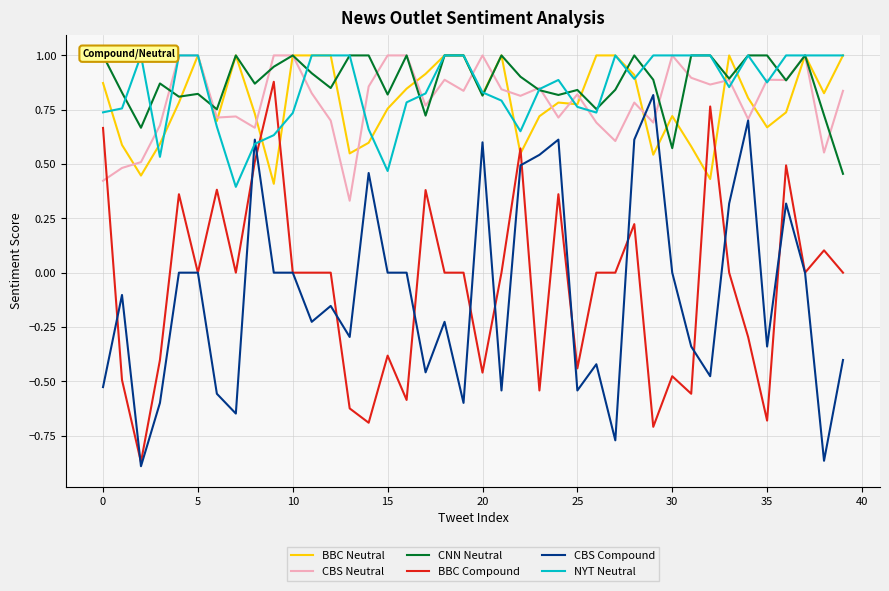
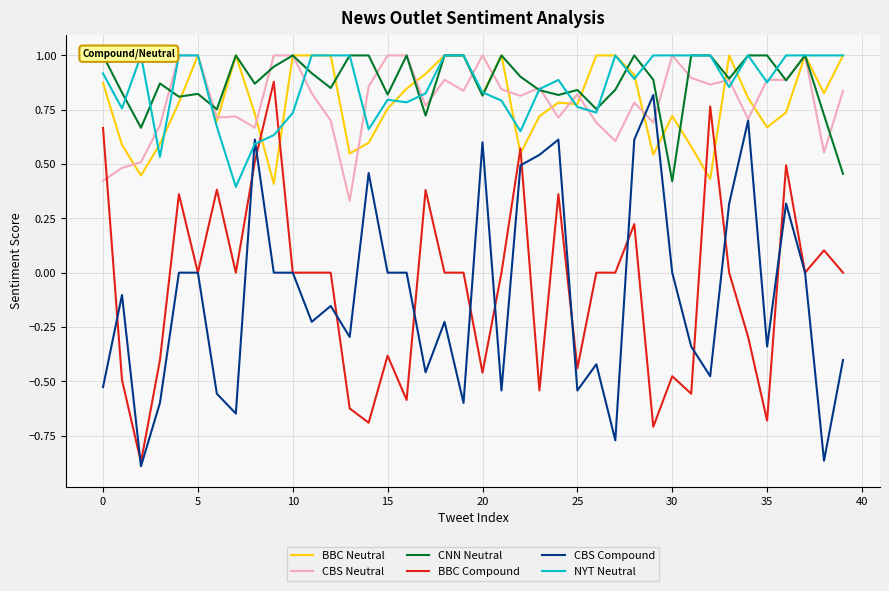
NYT Neutral, 0: 0.74 -> 0.92
NYT Neutral, 15: 0.47 -> 0.80
CNN Neutral, 30: 0.57 -> 0.42
